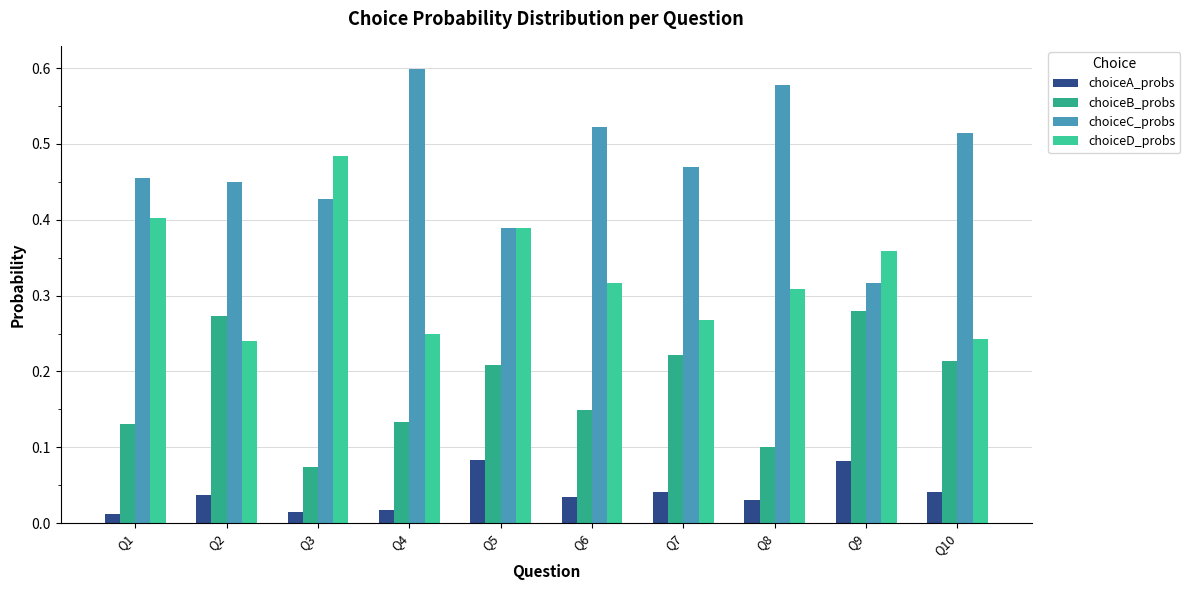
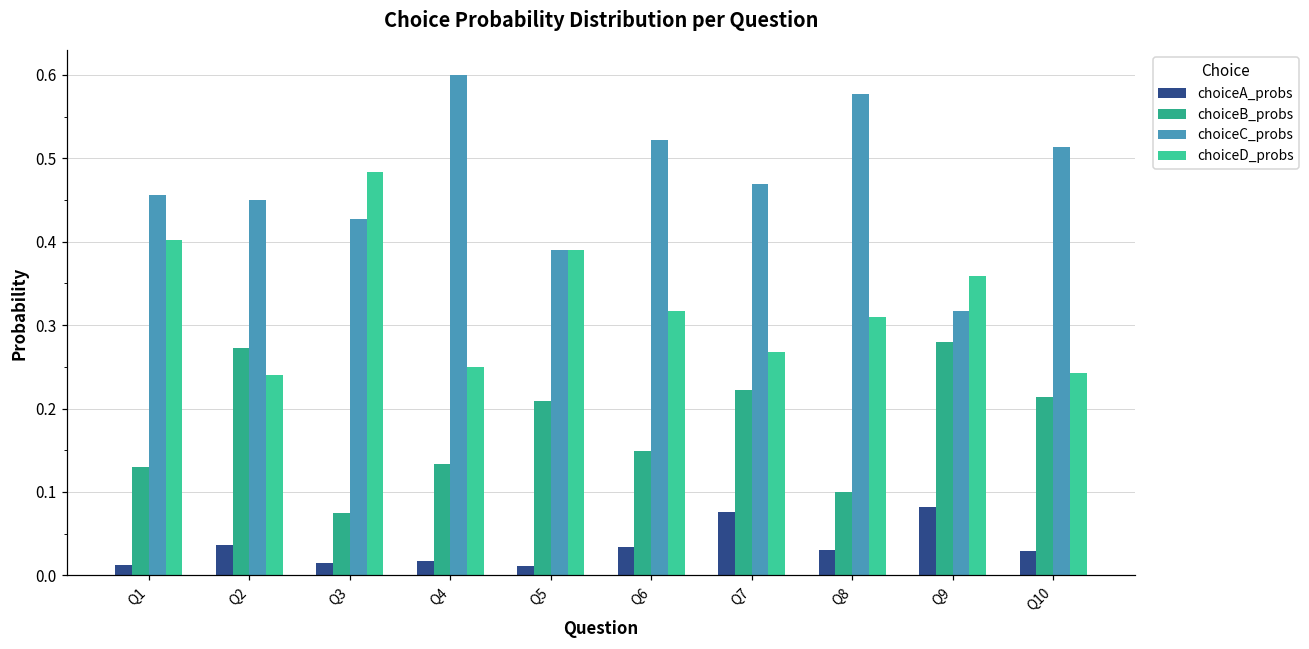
choiceA_probs, Q5: 0.08 -> 0.01
choiceA_probs, Q7: 0.04 -> 0.08
choiceA_probs, Q10: 0.04 -> 0.03
